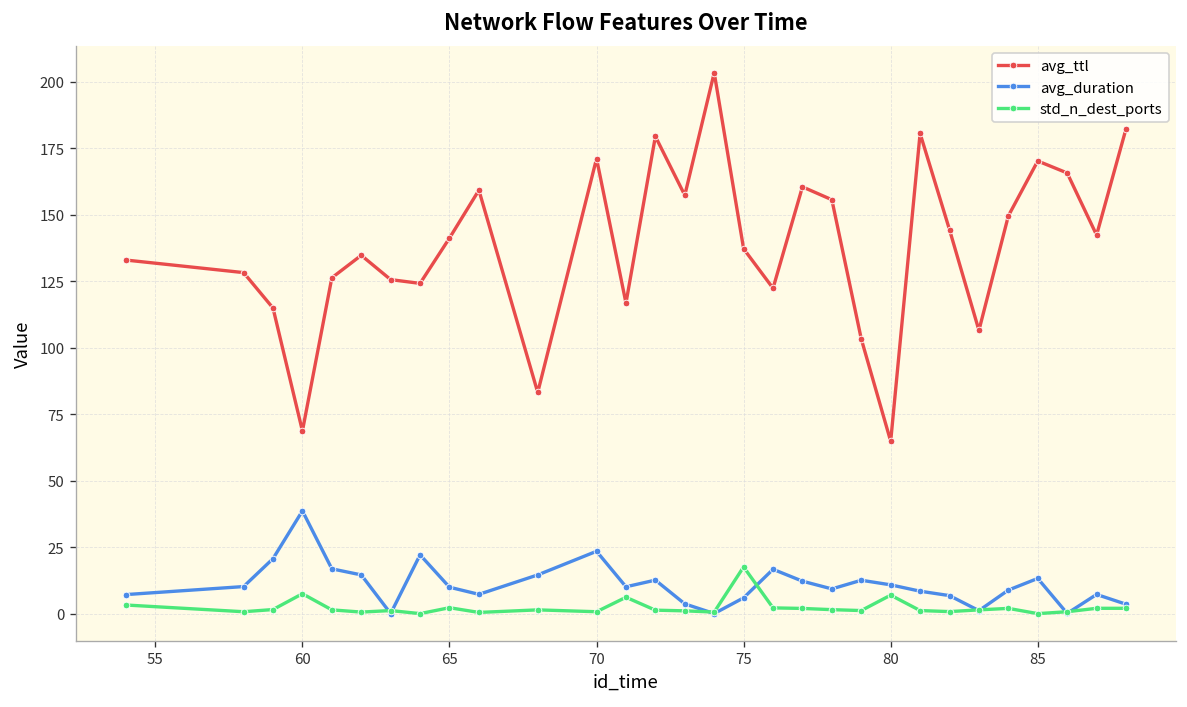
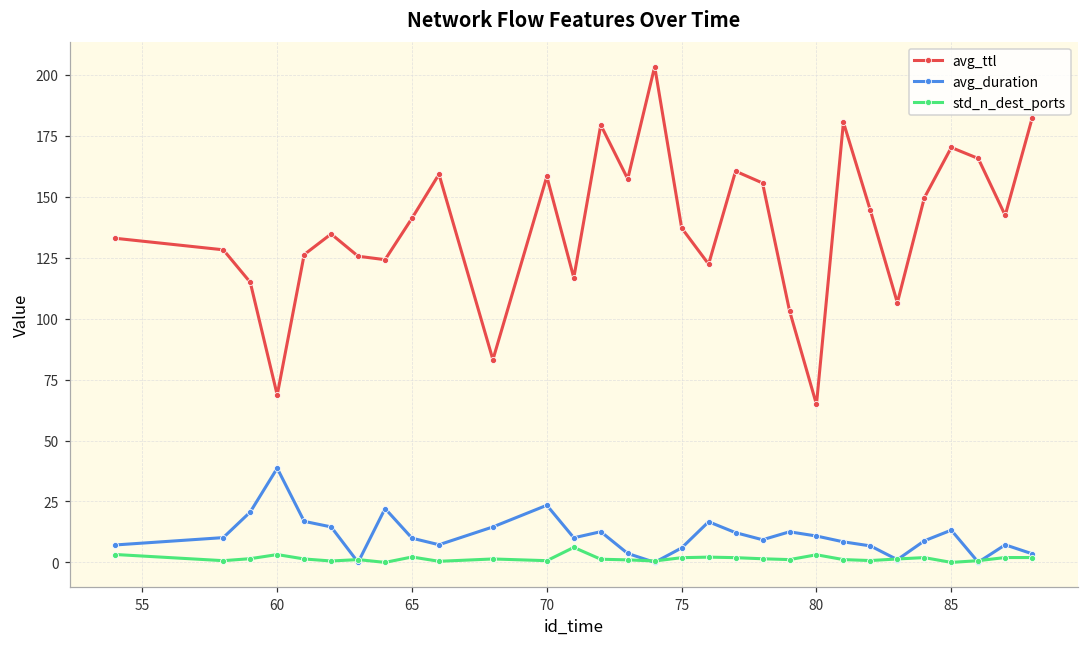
std_n_dest_ports, 60: 7 -> 3
avg_ttl, 70: 171 -> 158
std_n_dest_ports, 75: 18 -> 2
std_n_dest_ports, 80: 7 -> 3
